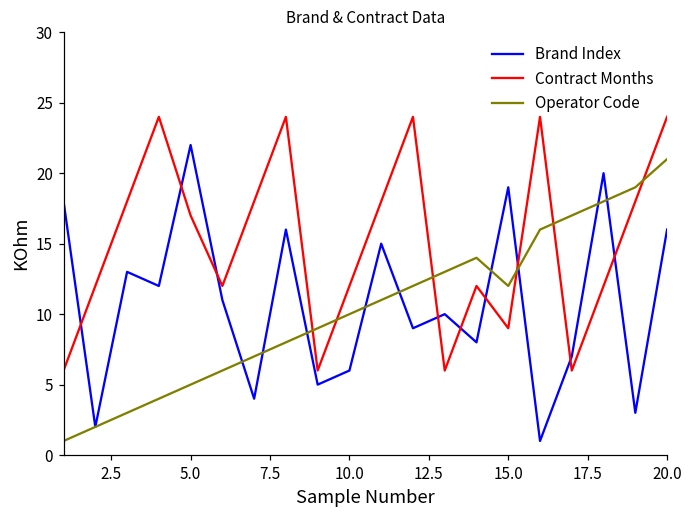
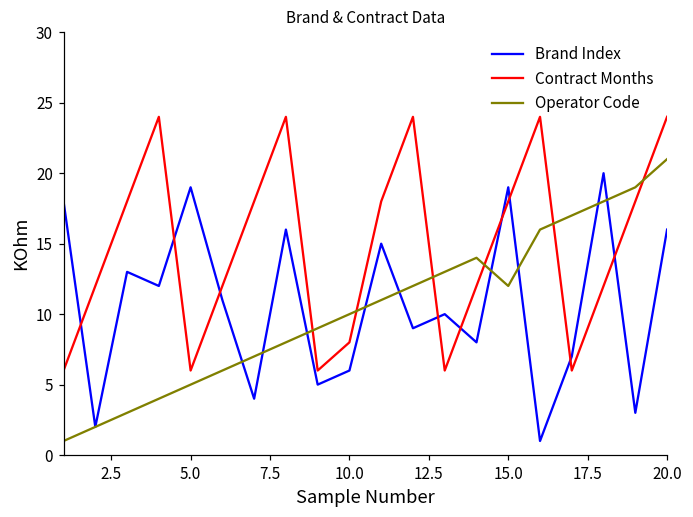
Brand Index, 5.0: 22 -> 19
Contract Months, 5.0: 17 -> 6
Contract Months, 10.0: 12 -> 8
Contract Months, 15.0: 9 -> 18
